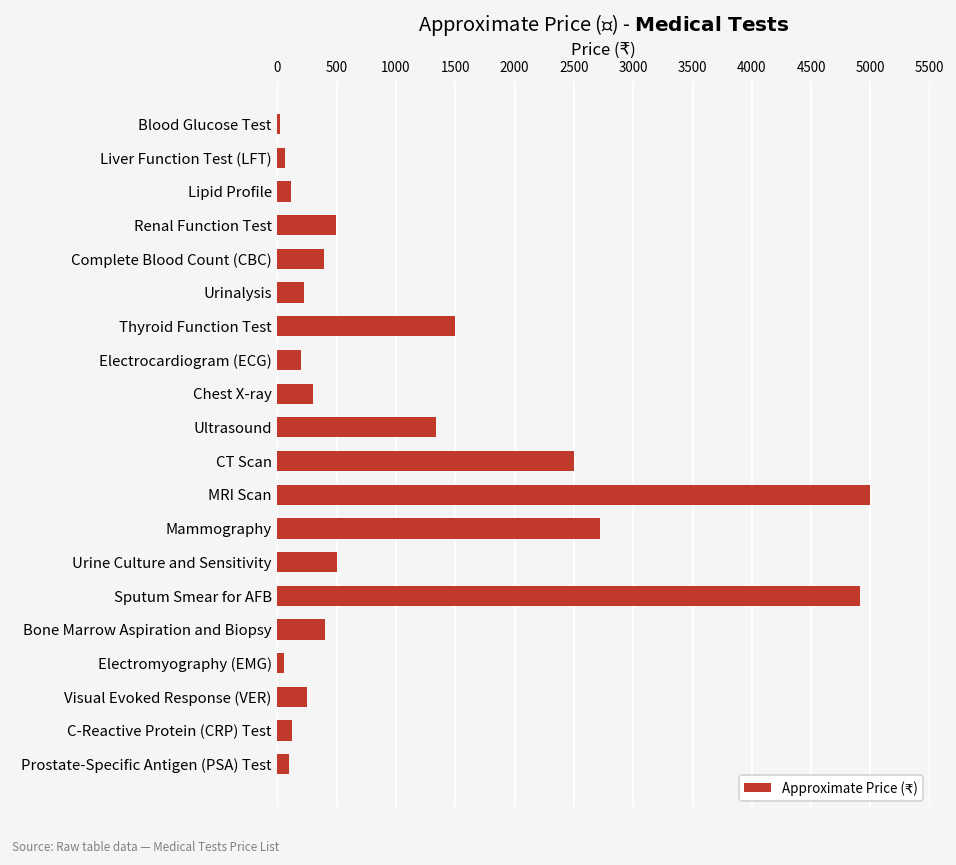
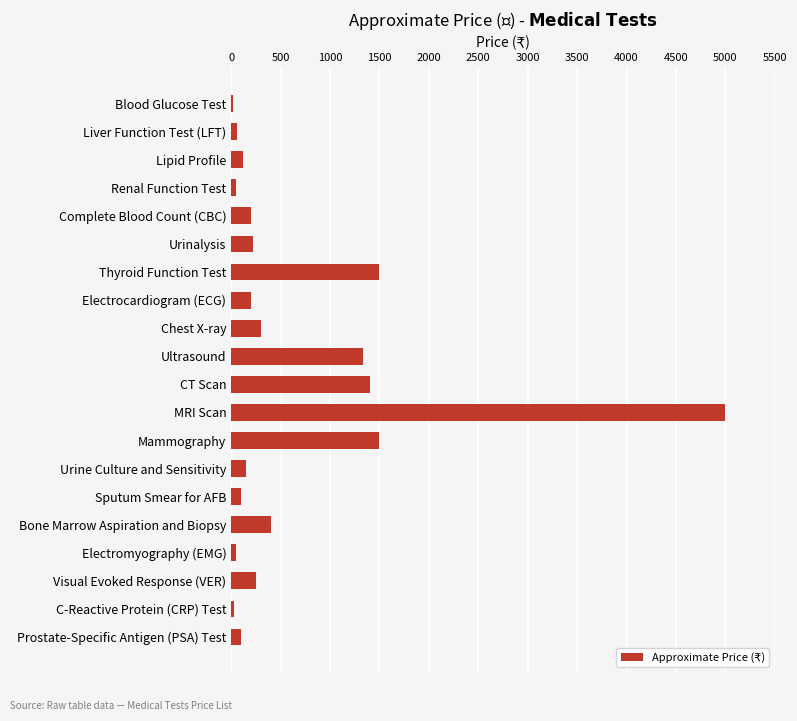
Renal Function Test: 500 -> 100
Complete Blood Count (CBC): 400 -> 200
CT Scan: 2500 -> 1400
Mammography: 2700 -> 1500
Urine Culture and Sensitivity: 500 -> 200
Sputum Smear for AFB: 4900 -> 100
C-Reactive Protein (CRP) Test: 100 -> 0
